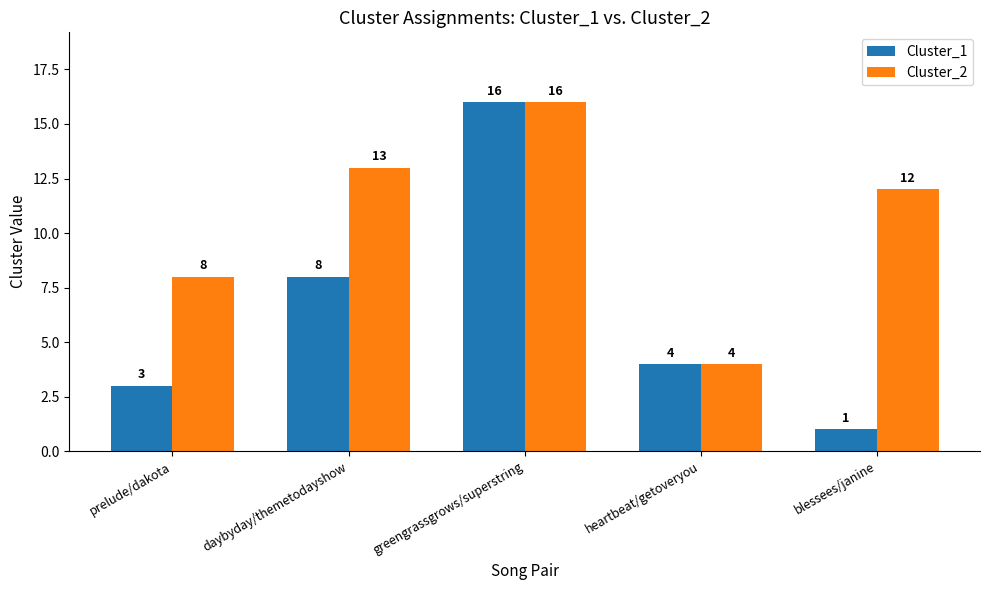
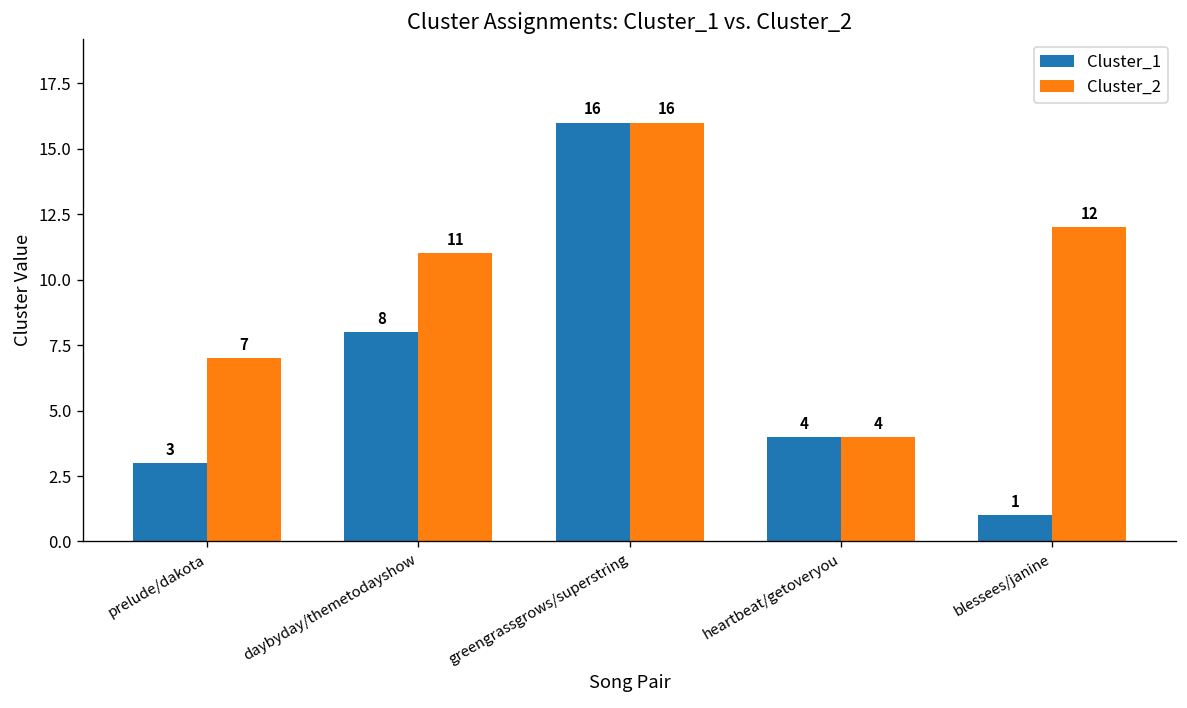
Cluster_2, prelude/dakota: 8 -> 7
Cluster_2, daybyday/themetodayshow: 13 -> 11
